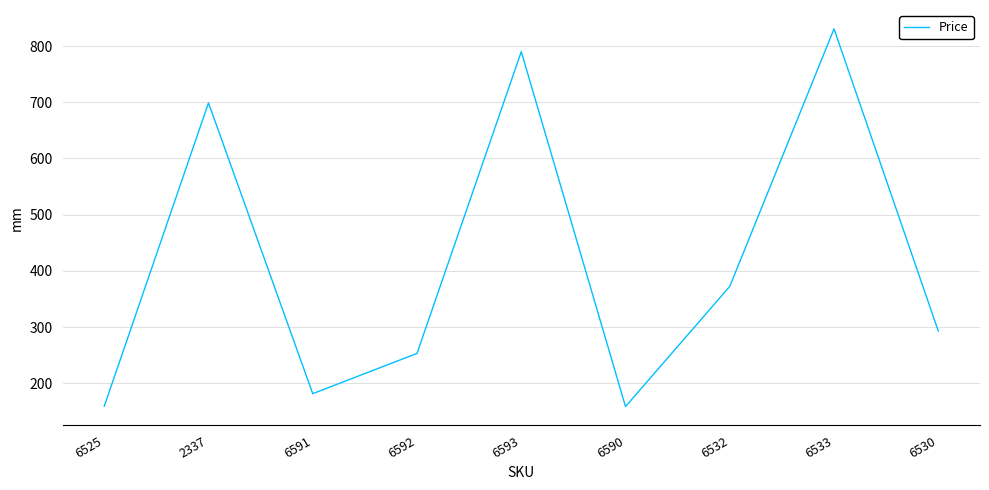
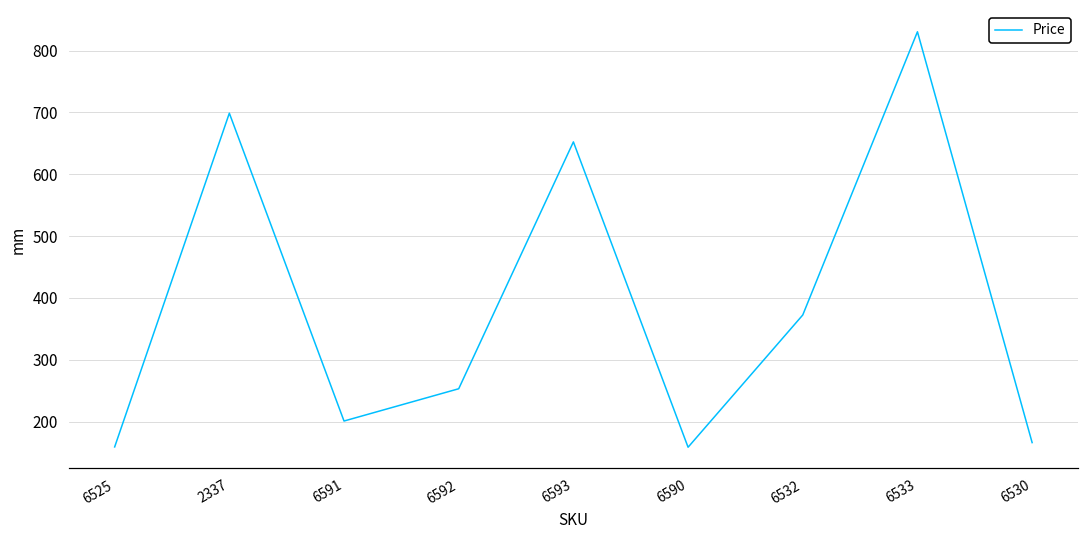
6591: 180 -> 200
6593: 790 -> 650
6530: 290 -> 170
